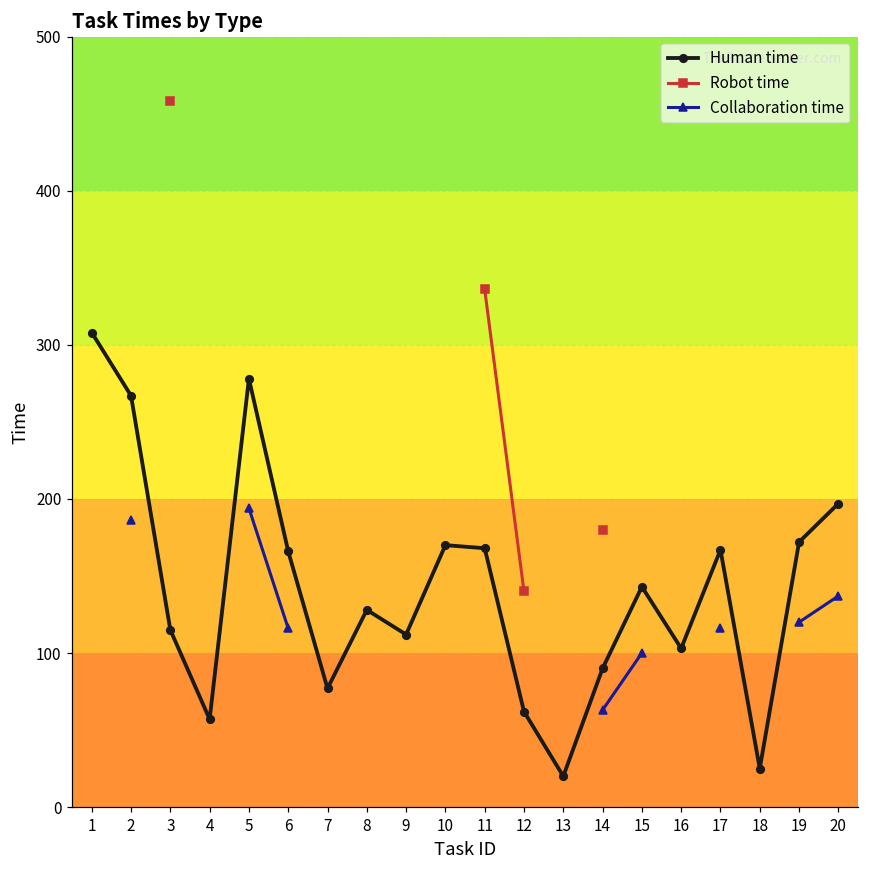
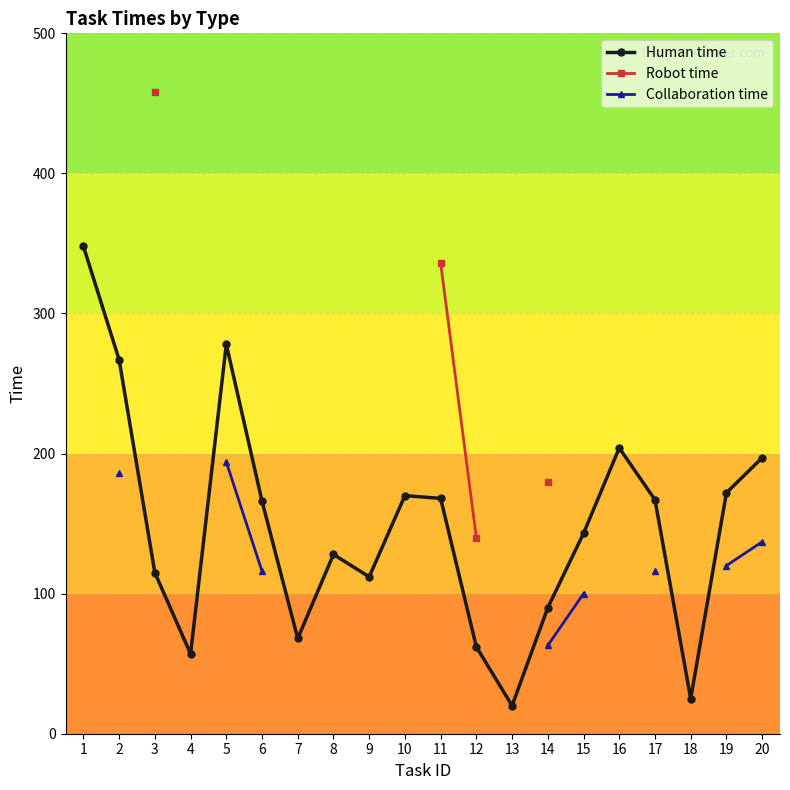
Human time, 1: 308 -> 348
Human time, 7: 77 -> 68
Human time, 16: 103 -> 204
